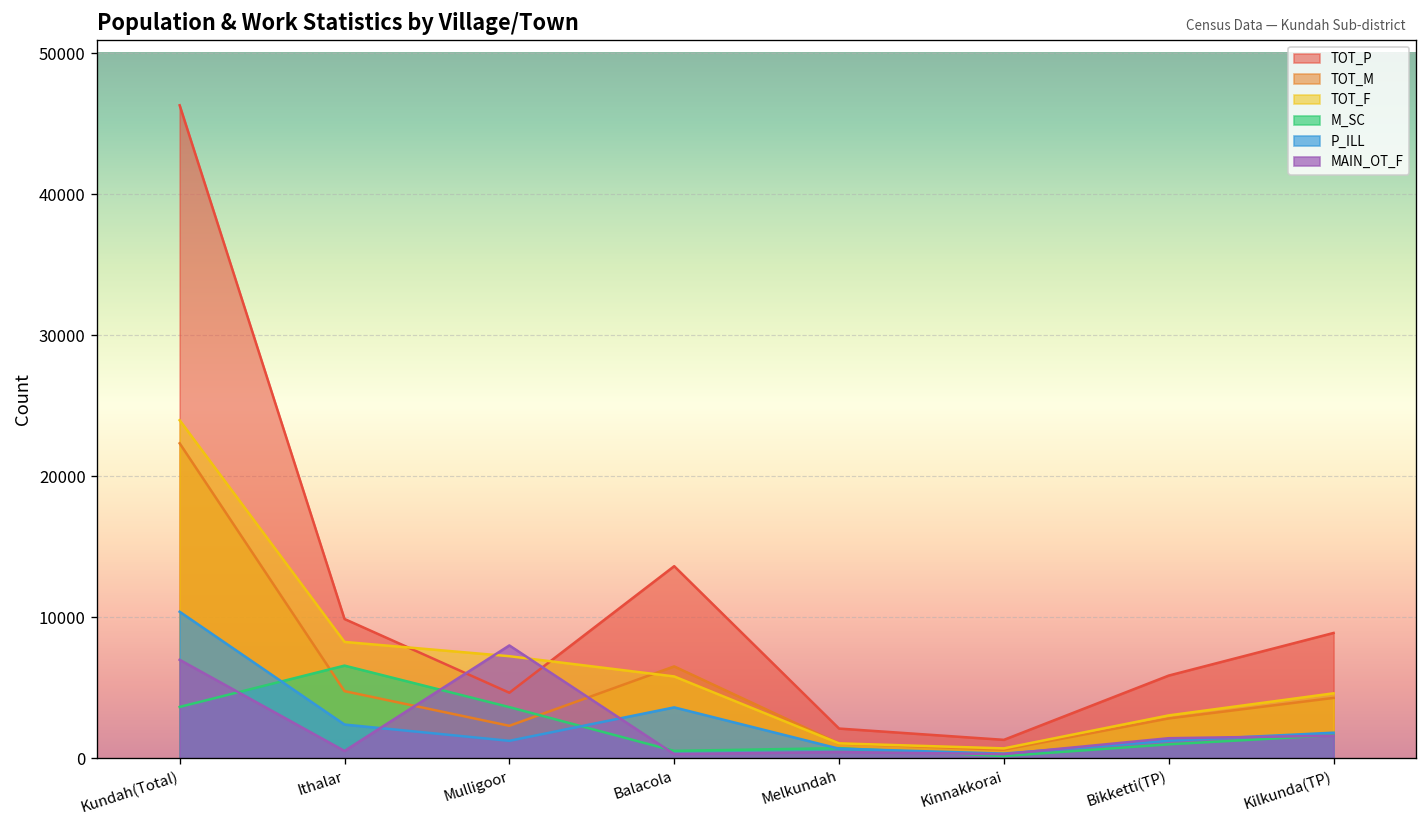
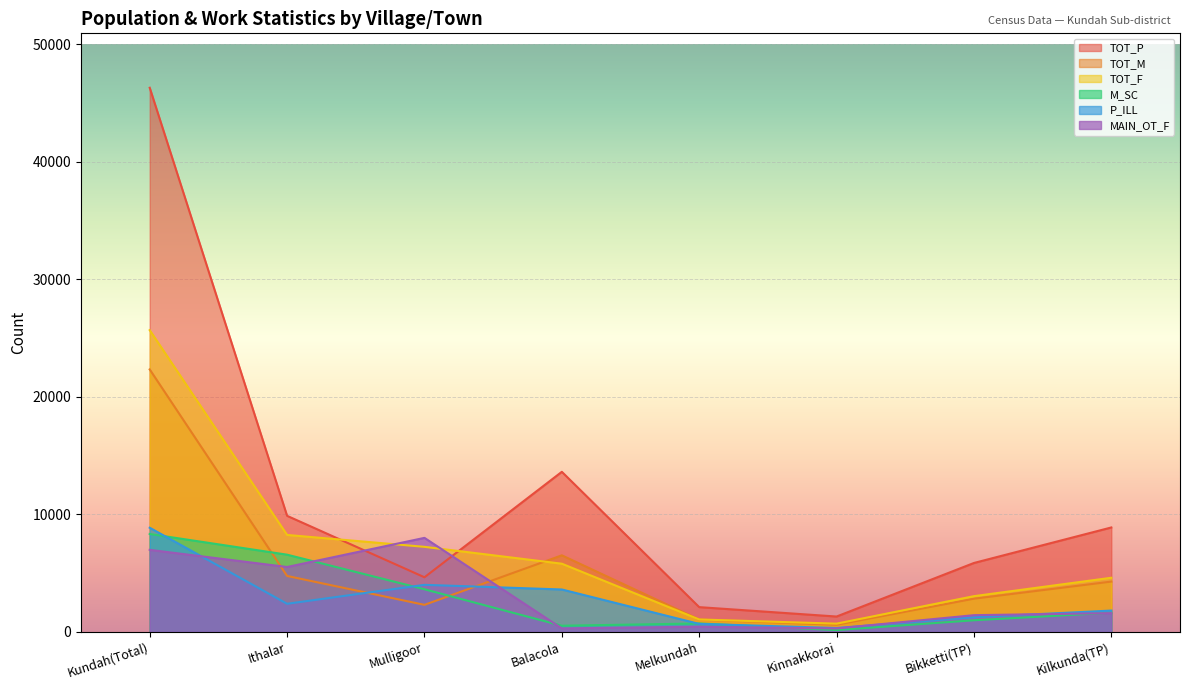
TOT_F, Kundah(Total): 24000 -> 25700
M_SC, Kundah(Total): 3600 -> 8300
P_ILL, Kundah(Total): 10400 -> 8900
MAIN_OT_F, Ithalar: 500 -> 5500
P_ILL, Mulligoor: 1200 -> 4000
